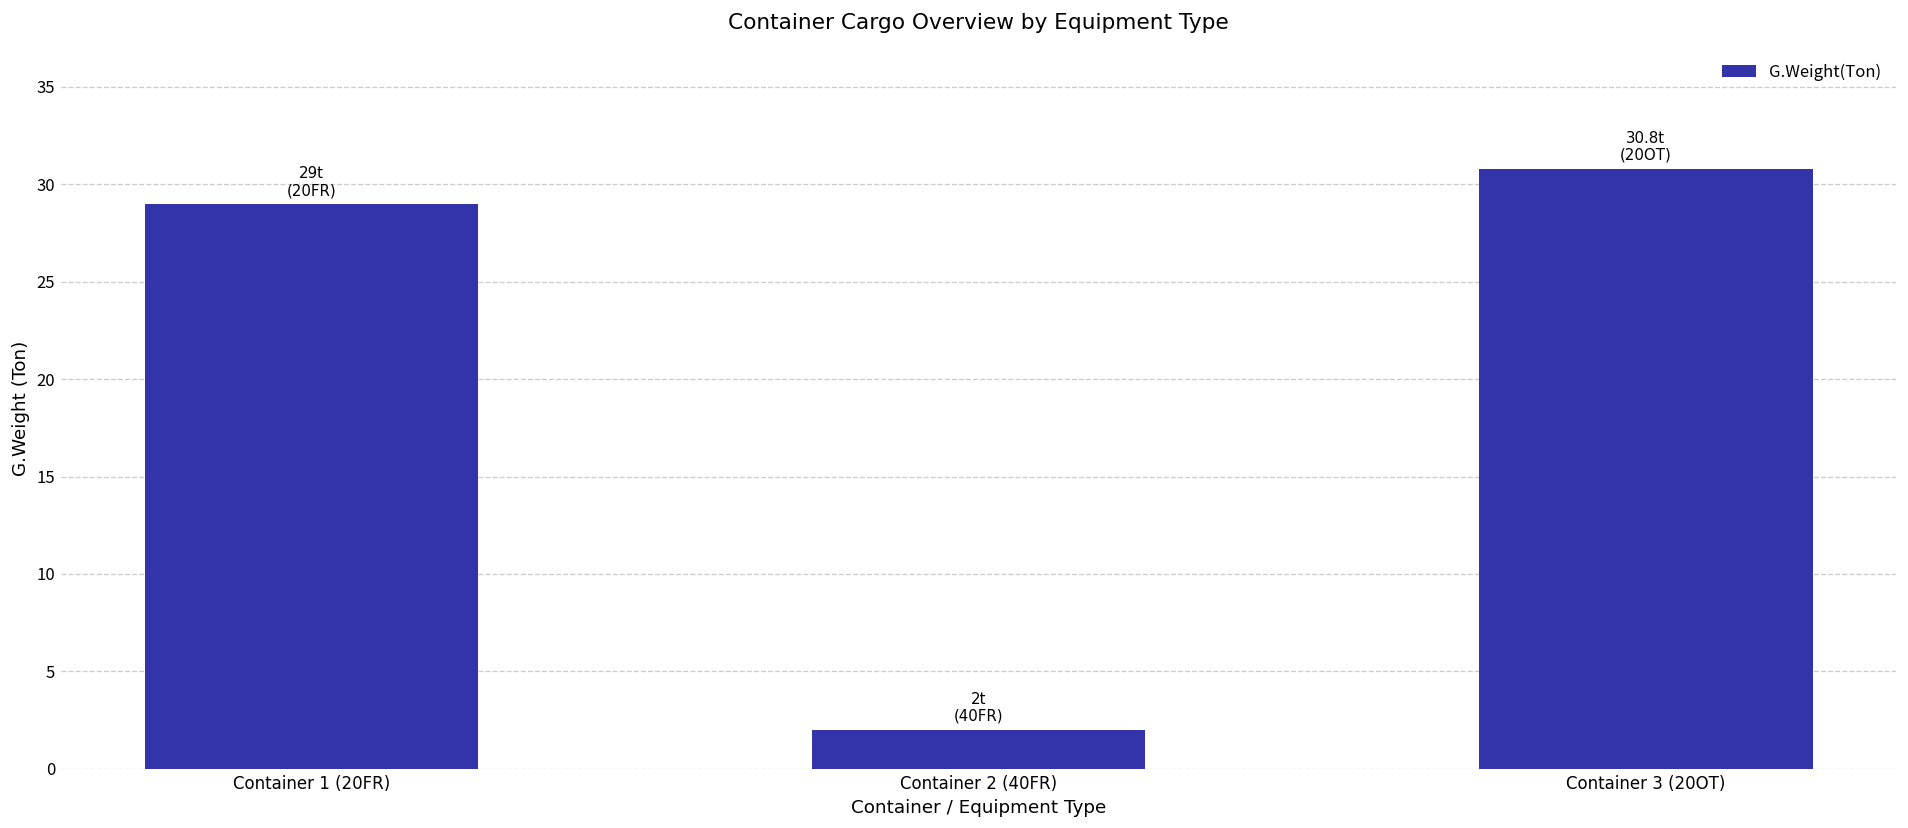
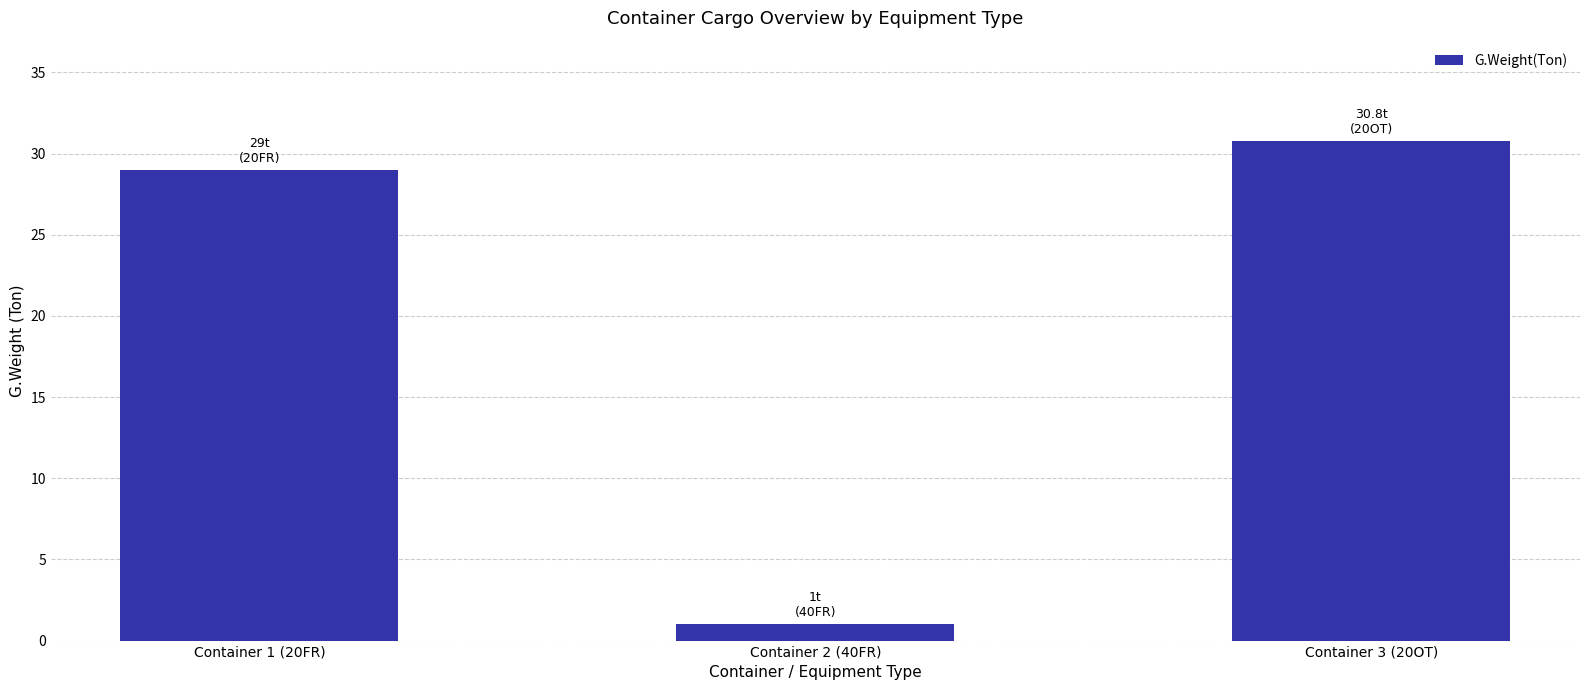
Container 2 (40FR): 2t -> 1t
